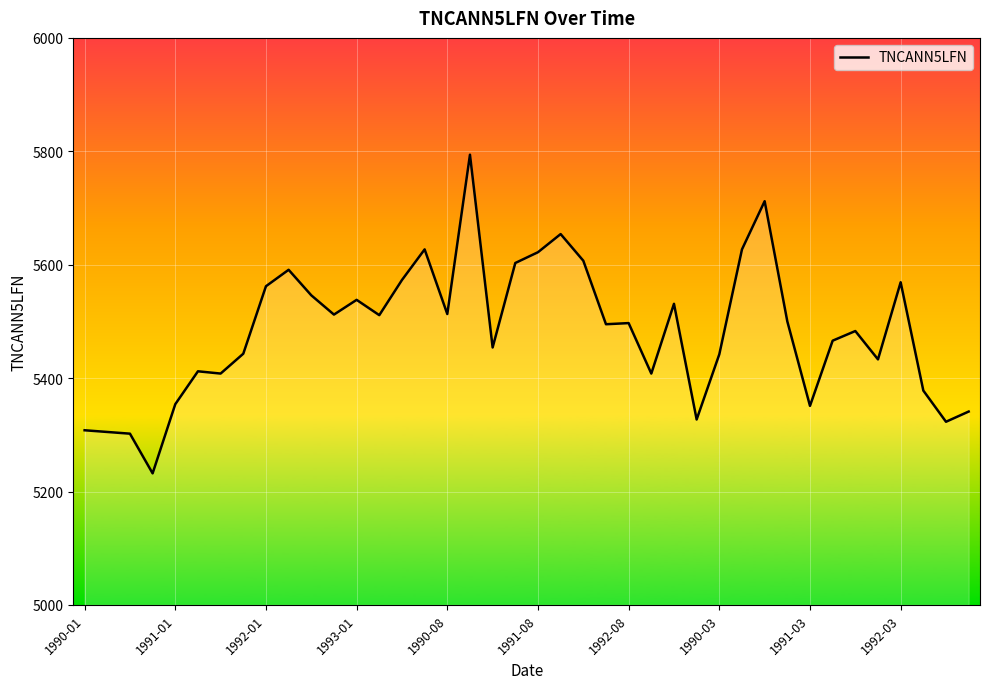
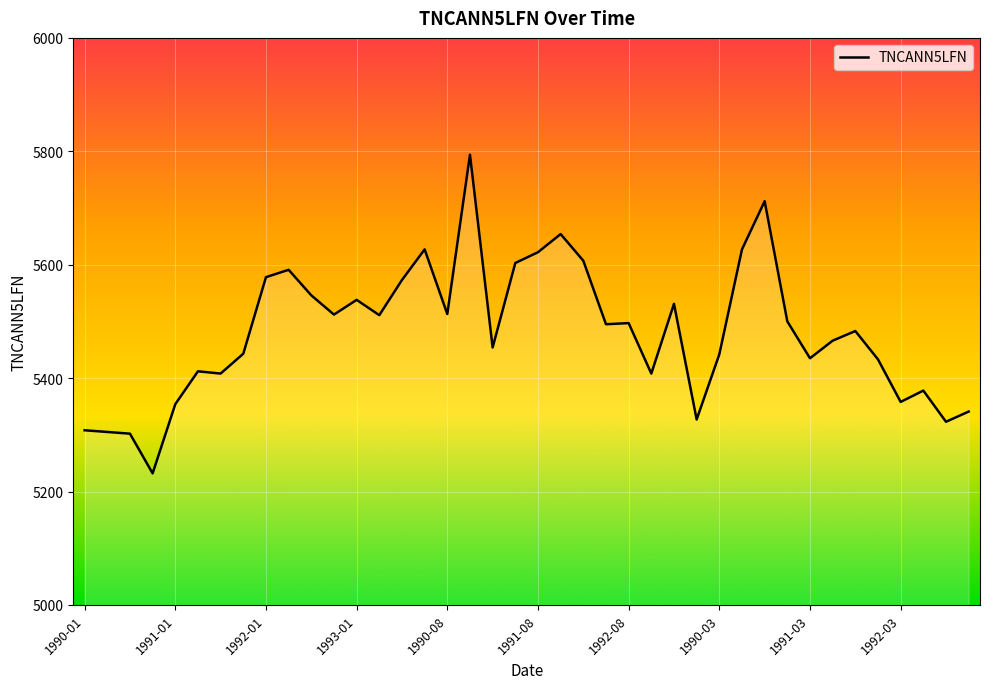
1992-01: 5560 -> 5580
1991-03: 5350 -> 5440
1992-03: 5570 -> 5360
